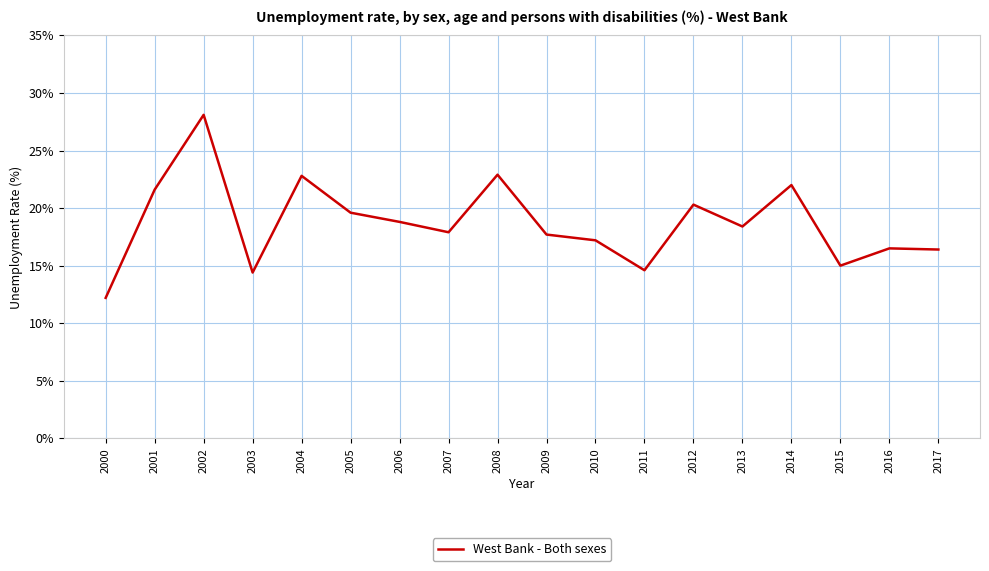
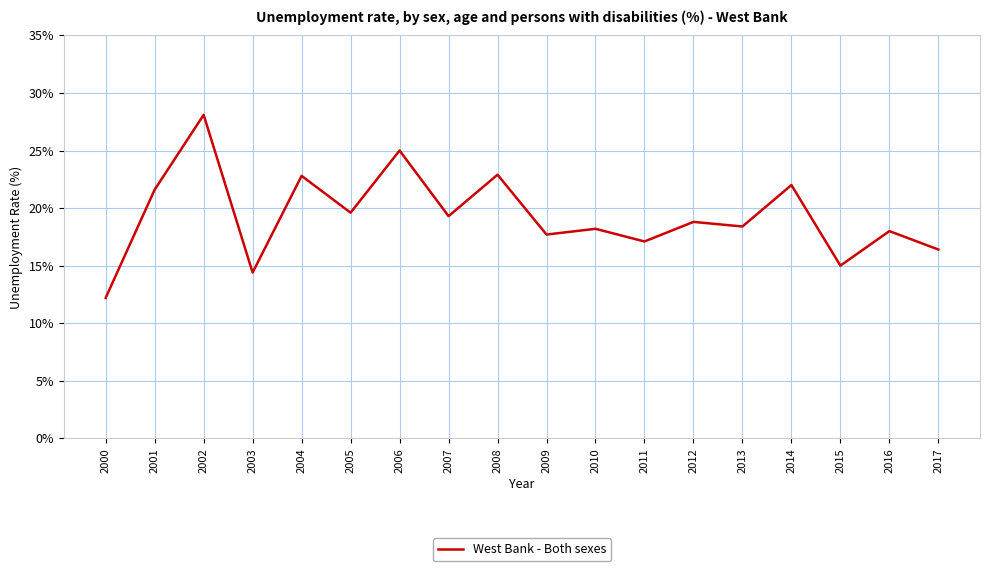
2006: 18.8% -> 25.0%
2007: 17.9% -> 19.3%
2010: 17.2% -> 18.2%
2011: 14.6% -> 17.1%
2012: 20.3% -> 18.8%
2016: 16.5% -> 18.0%
